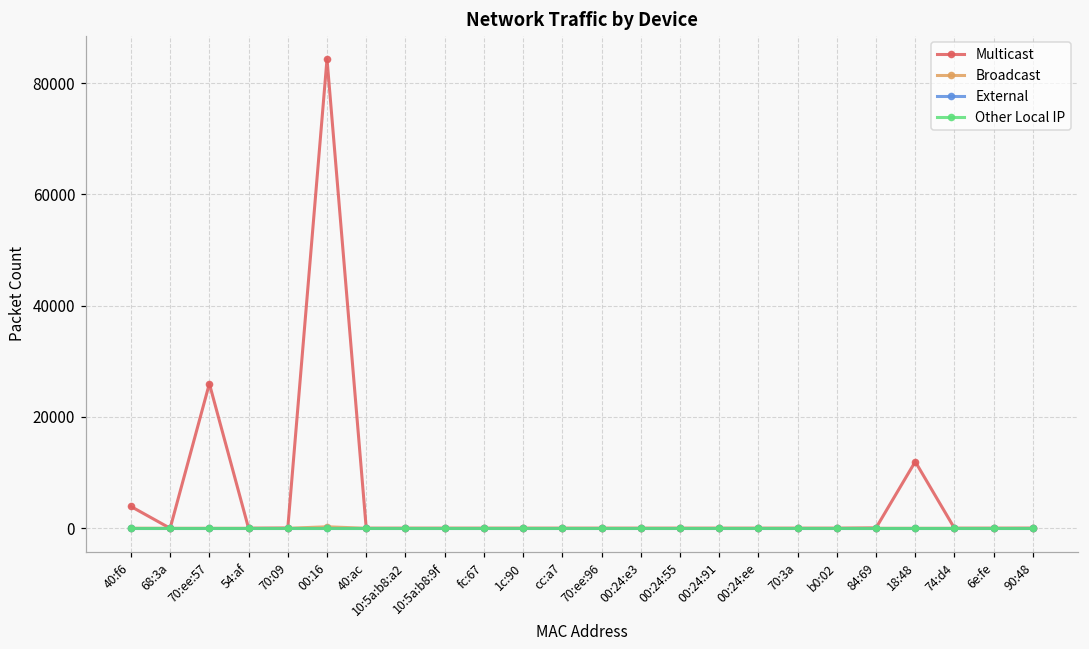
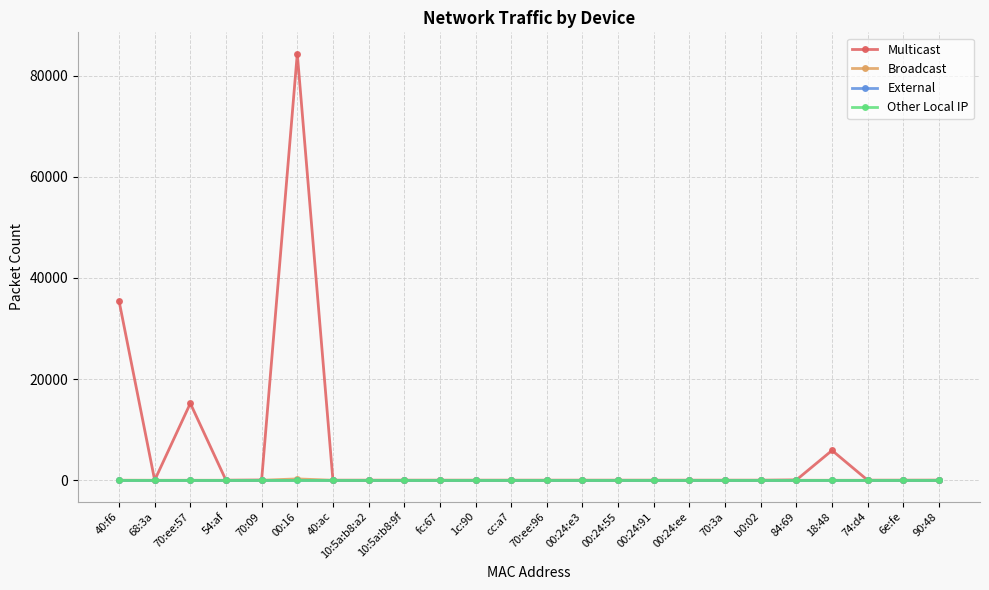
Multicast, 40:f6: 4000 -> 35000
Multicast, 70:ee:57: 26000 -> 15000
Multicast, 18:48: 12000 -> 6000
